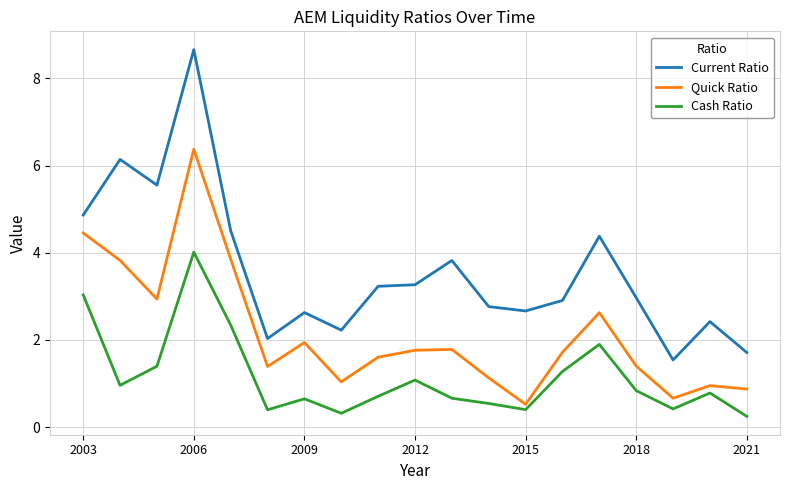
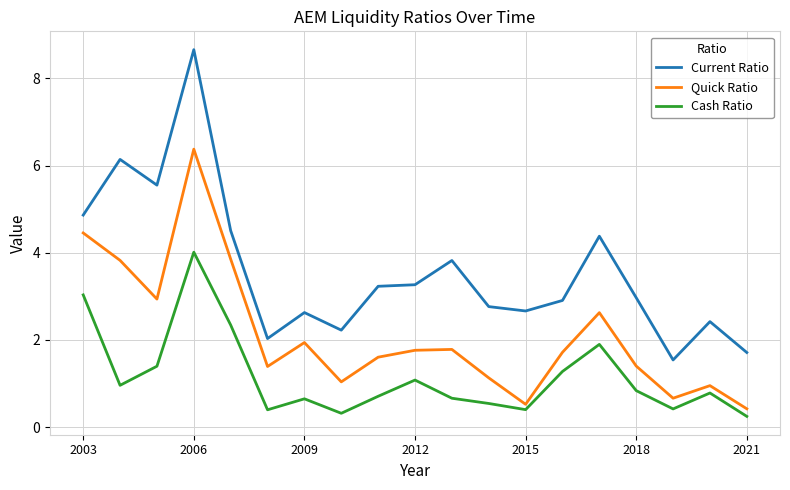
Quick Ratio, 2021: 0.9 -> 0.4
